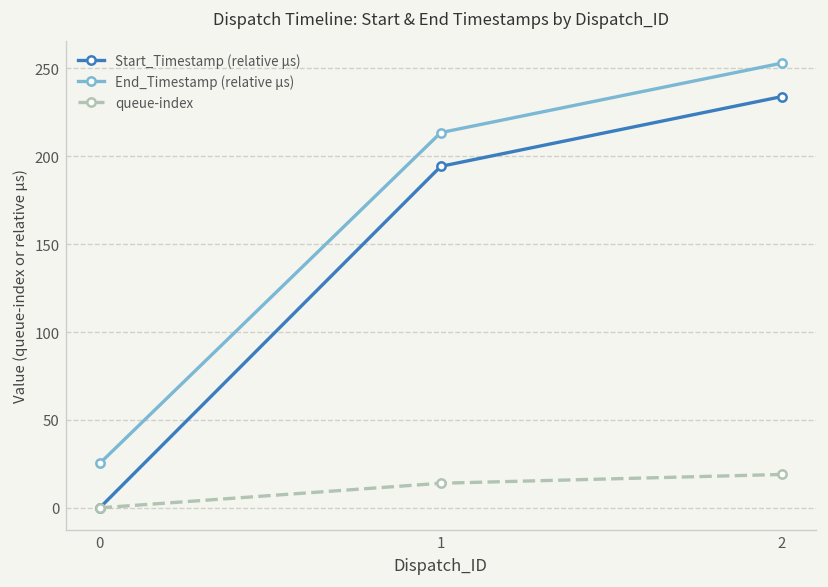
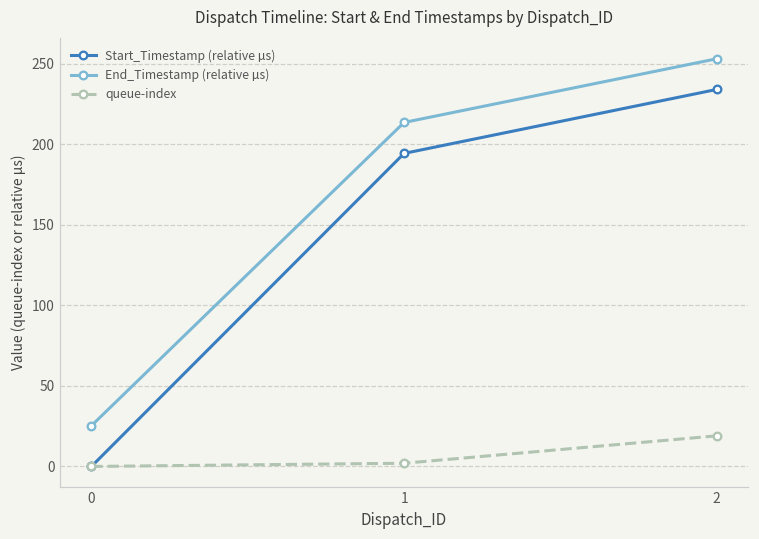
queue-index, 1: 14 -> 2
